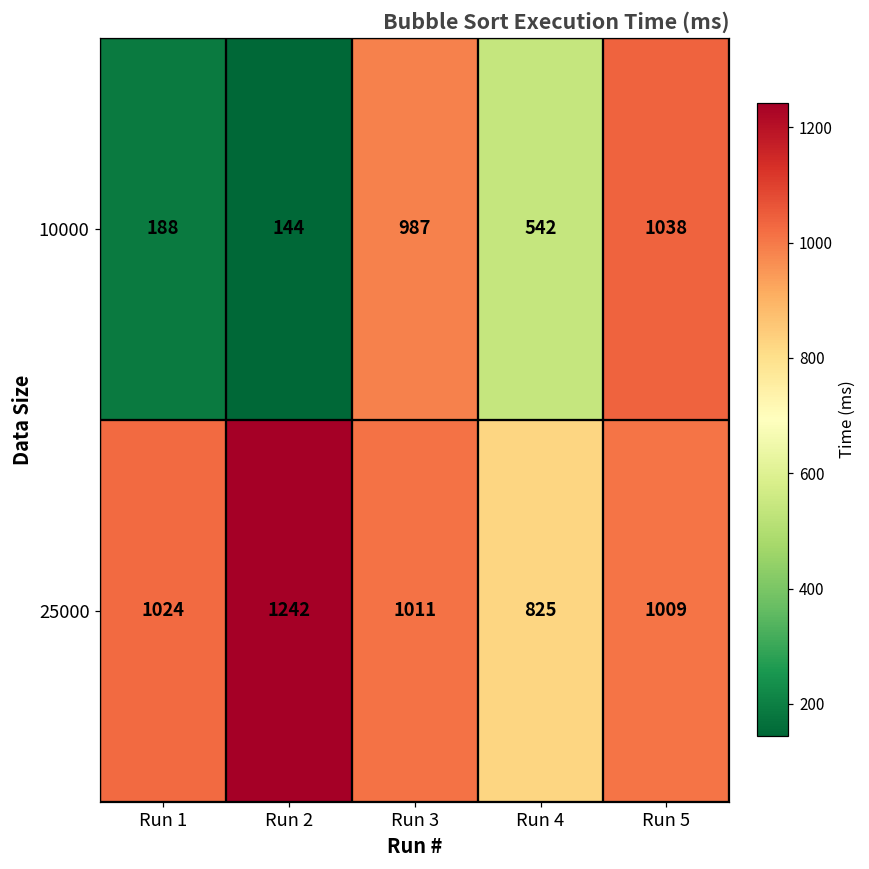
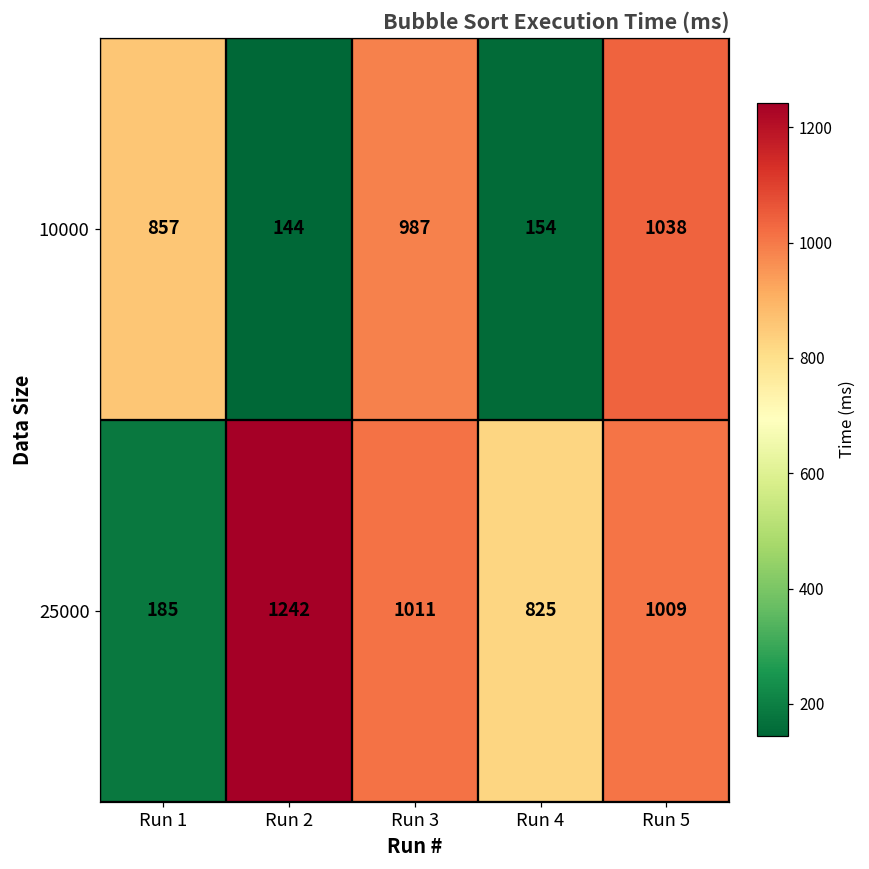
10000, Run 1: 188 -> 857
10000, Run 4: 542 -> 154
25000, Run 1: 1024 -> 185
